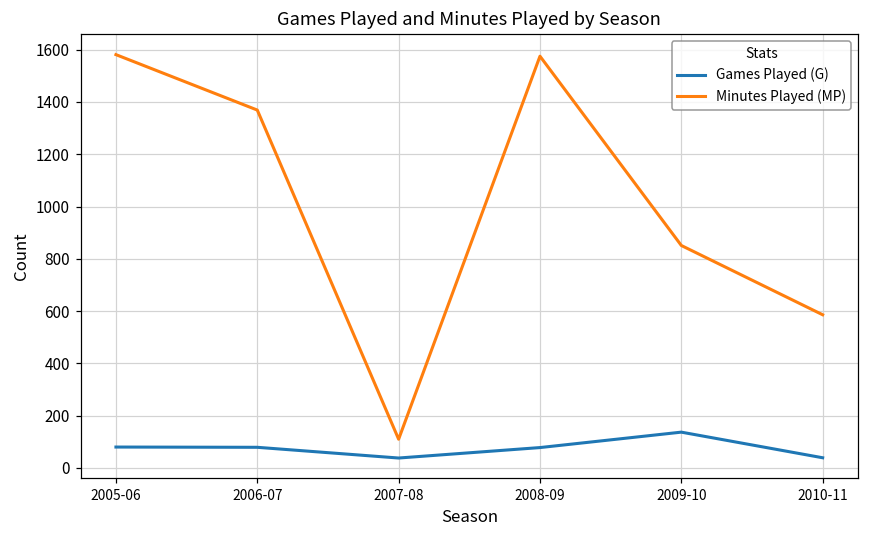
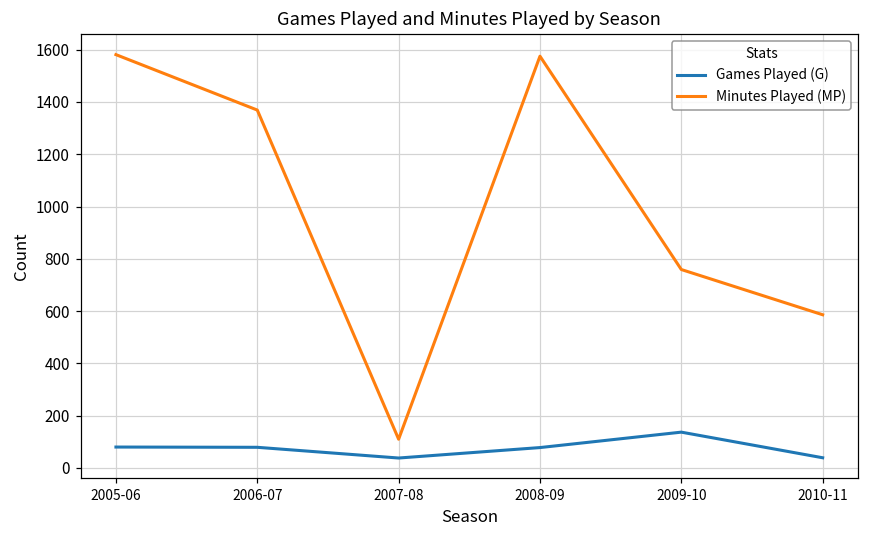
Minutes Played (MP), 2009-10: 850 -> 760
